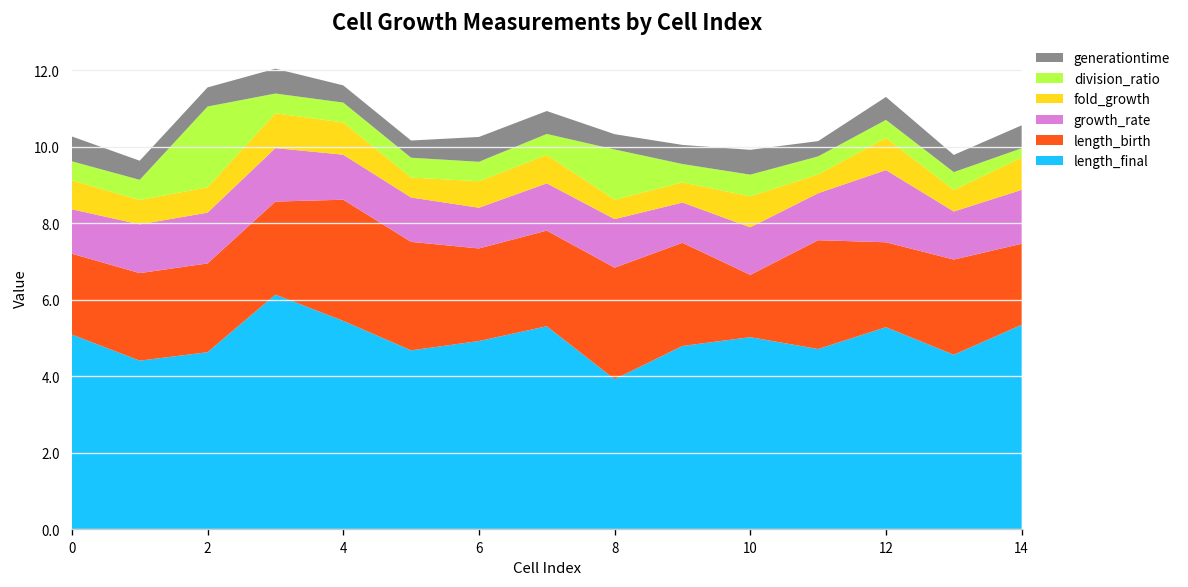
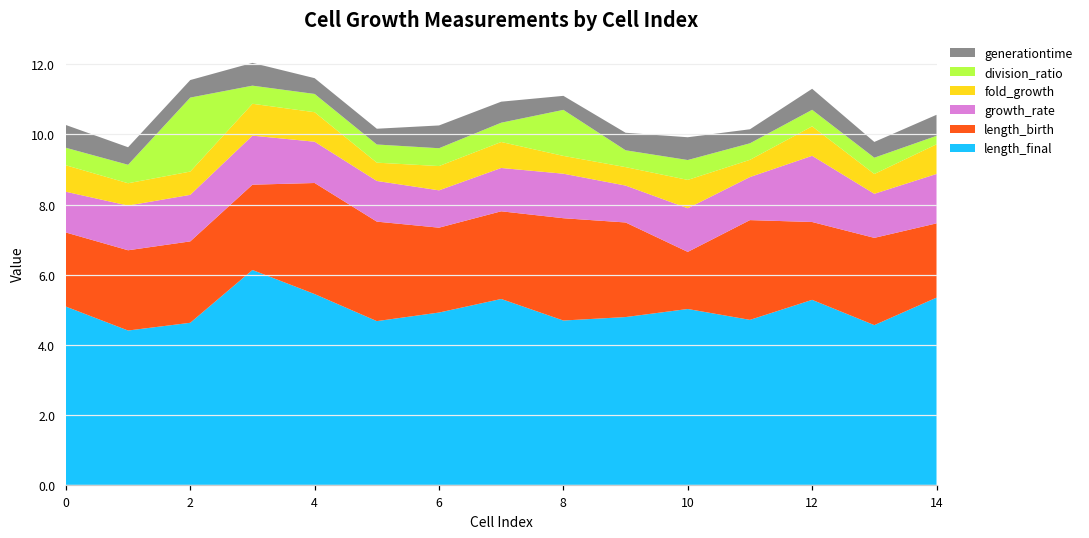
length_final, 8: 3.9 -> 4.7
